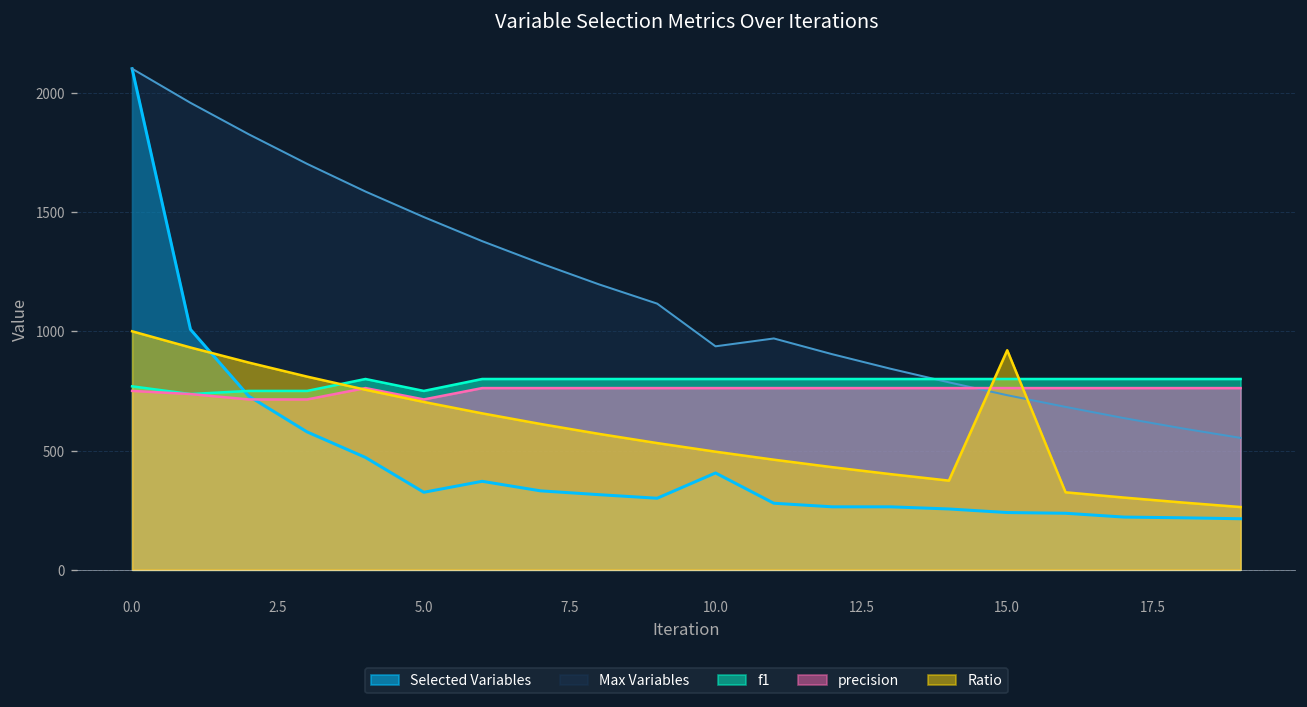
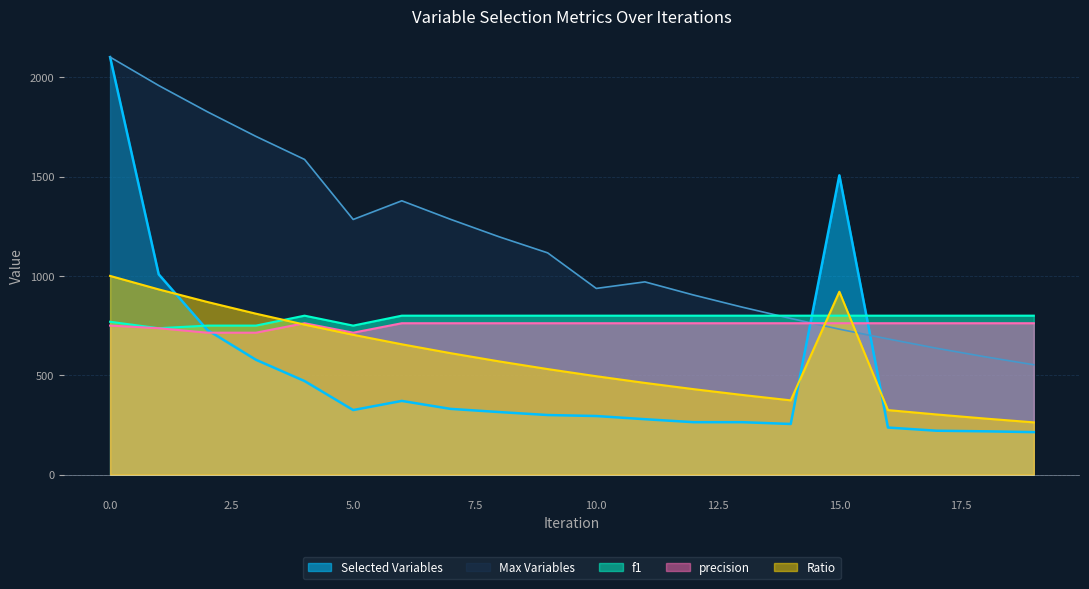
Max Variables, 5.0: 1480 -> 1280
Selected Variables, 10.0: 410 -> 300
Selected Variables, 15.0: 240 -> 1510
